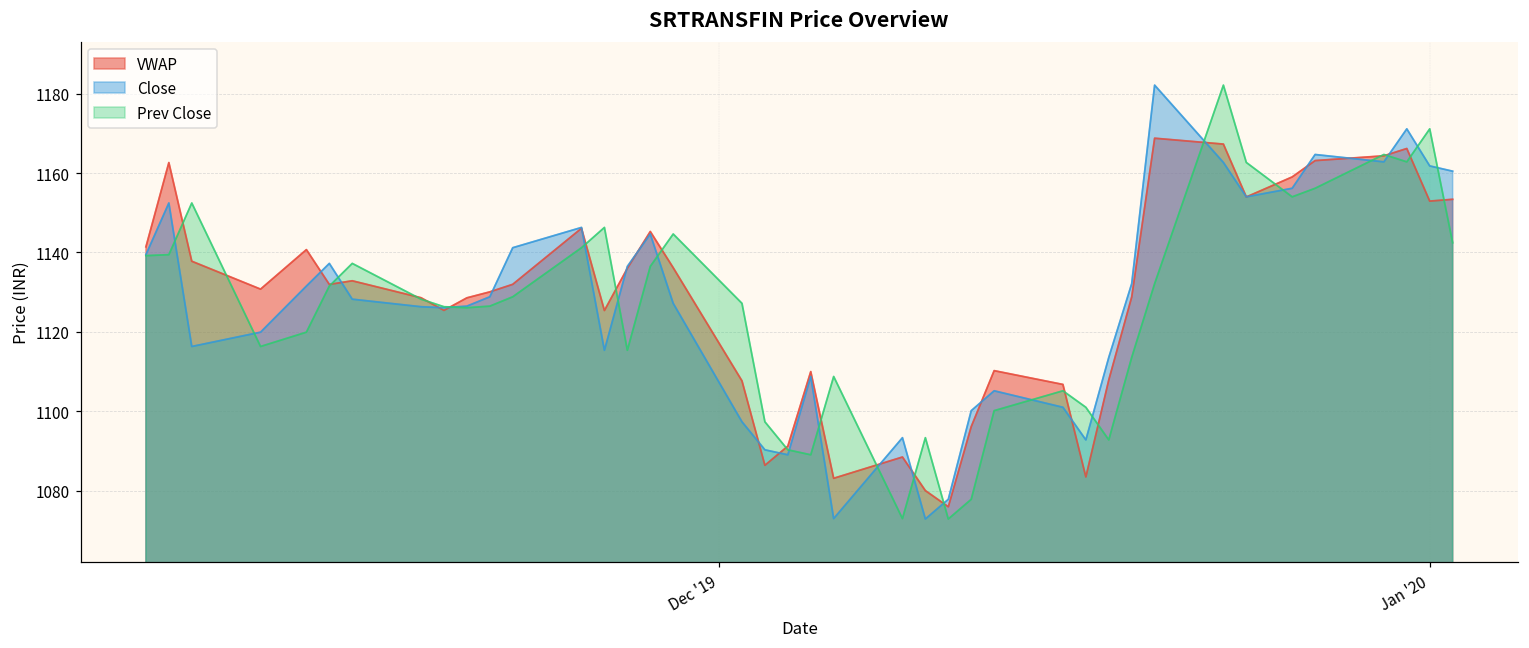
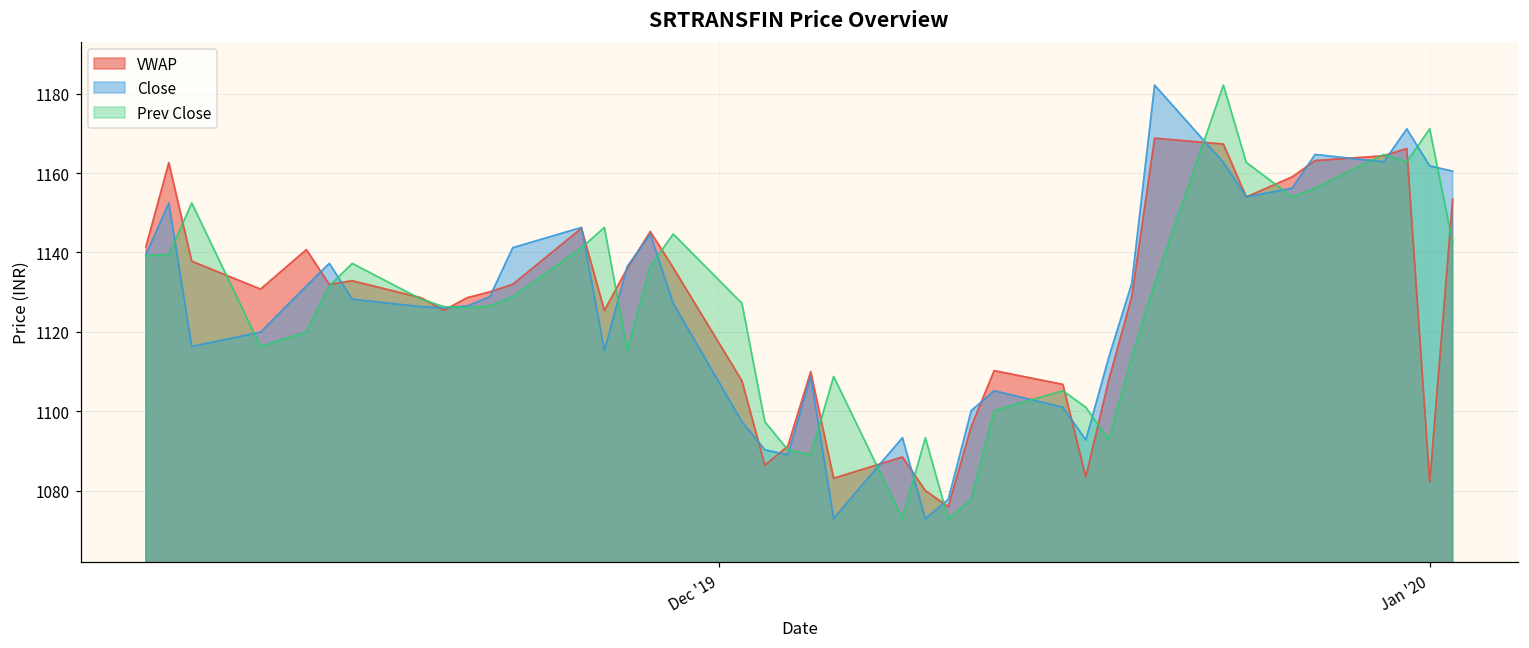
VWAP, Jan '20: 1153 -> 1082
